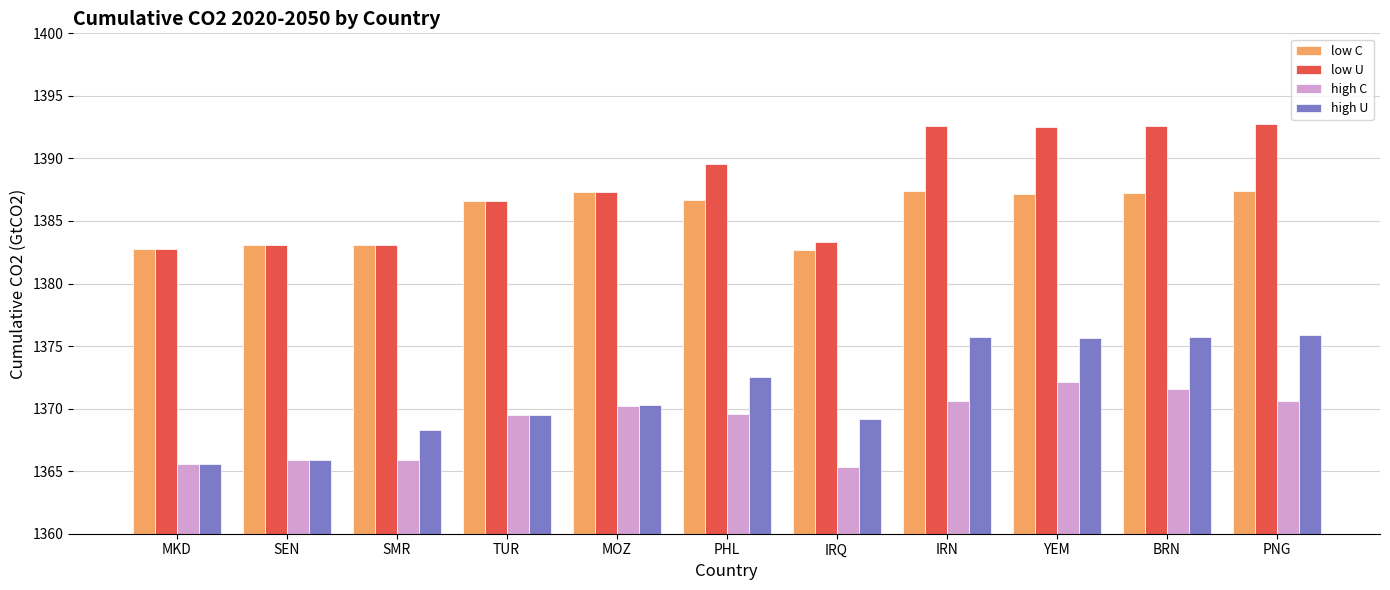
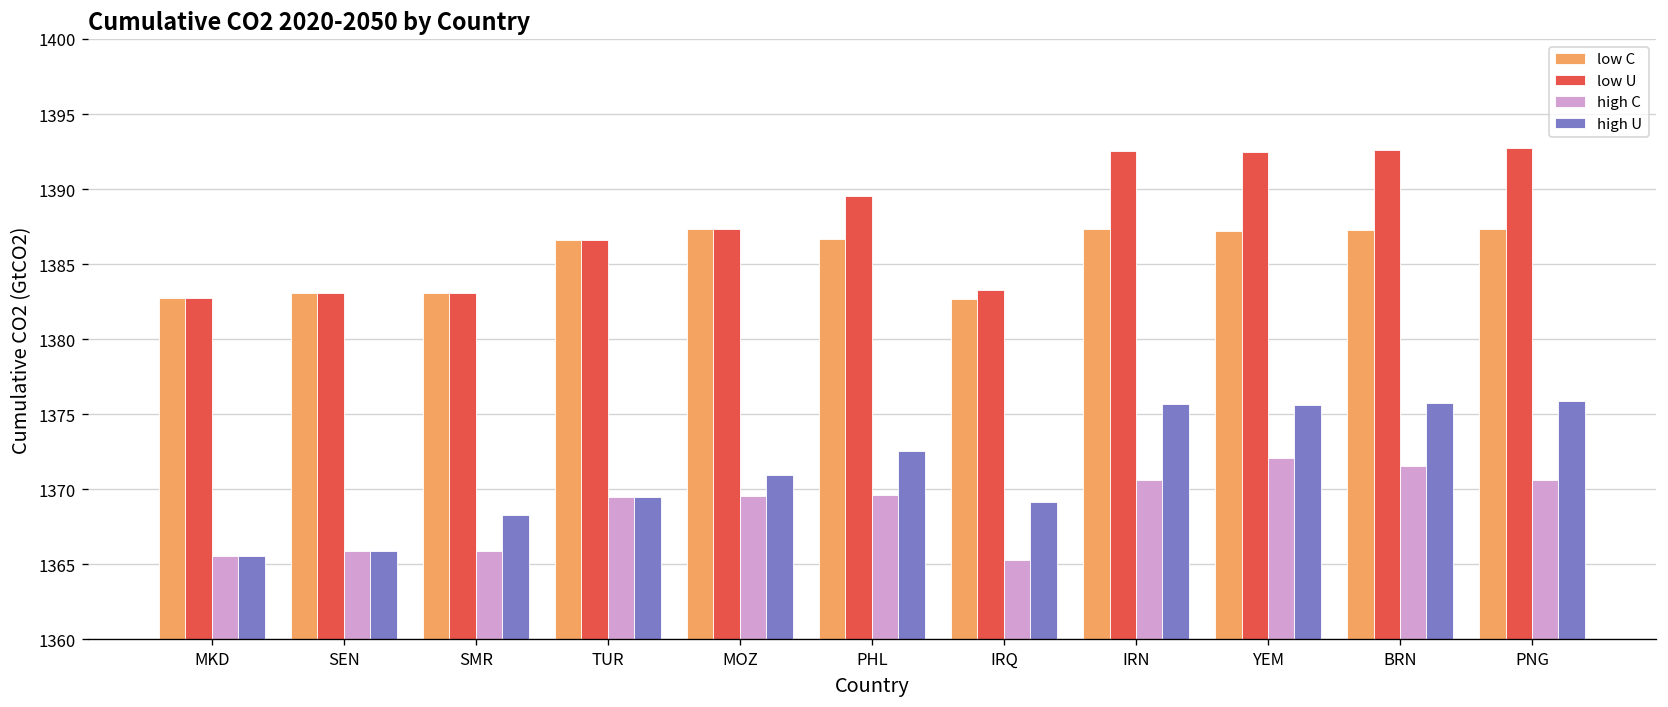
high C, MOZ: 1370.2 -> 1369.6
high U, MOZ: 1370.3 -> 1370.9
